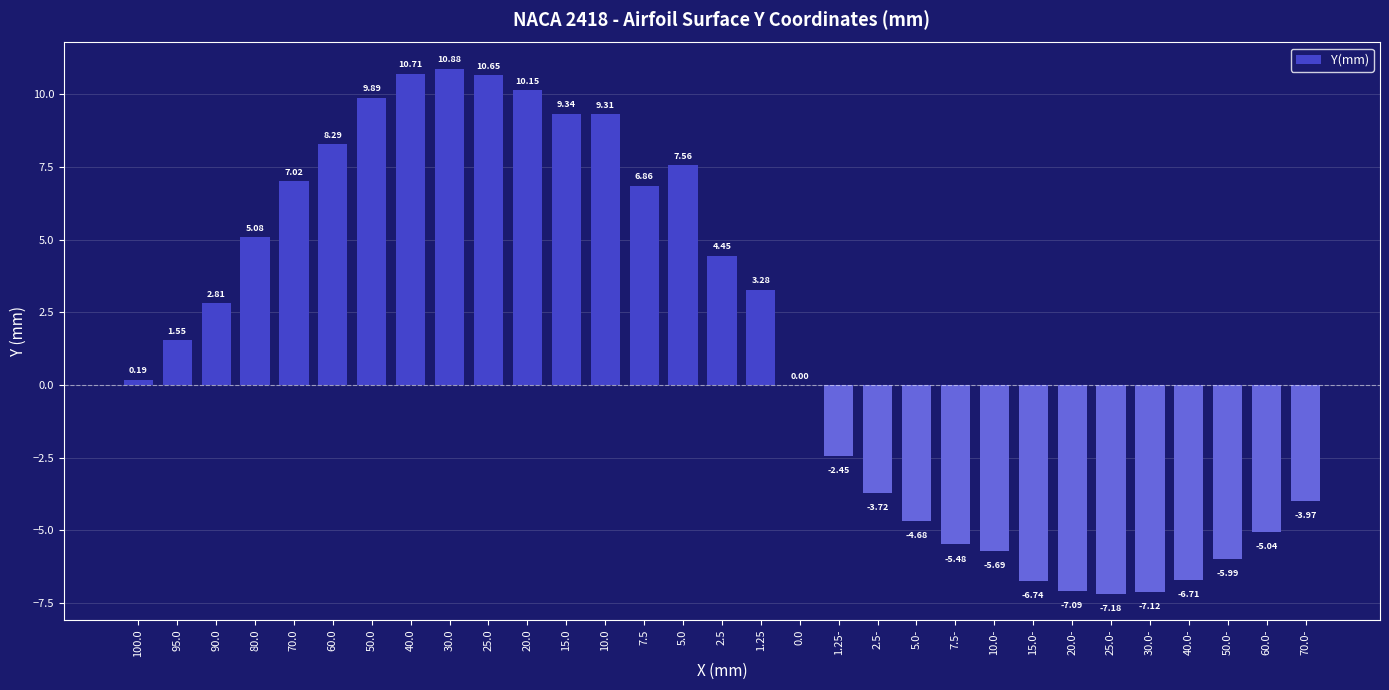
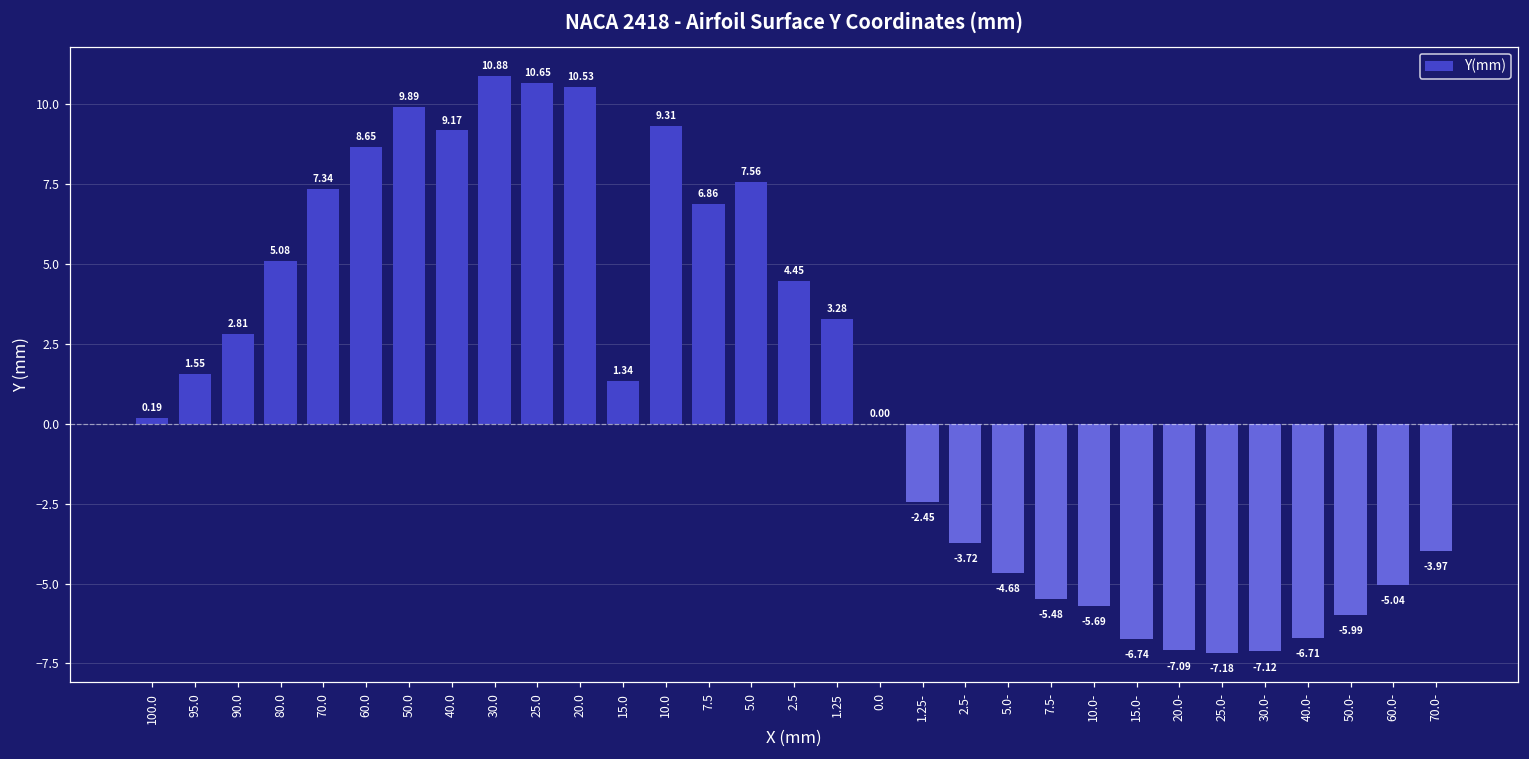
70.0: 7.02 -> 7.34
60.0: 8.29 -> 8.65
40.0: 10.71 -> 9.17
20.0: 10.15 -> 10.53
15.0: 9.34 -> 1.34
